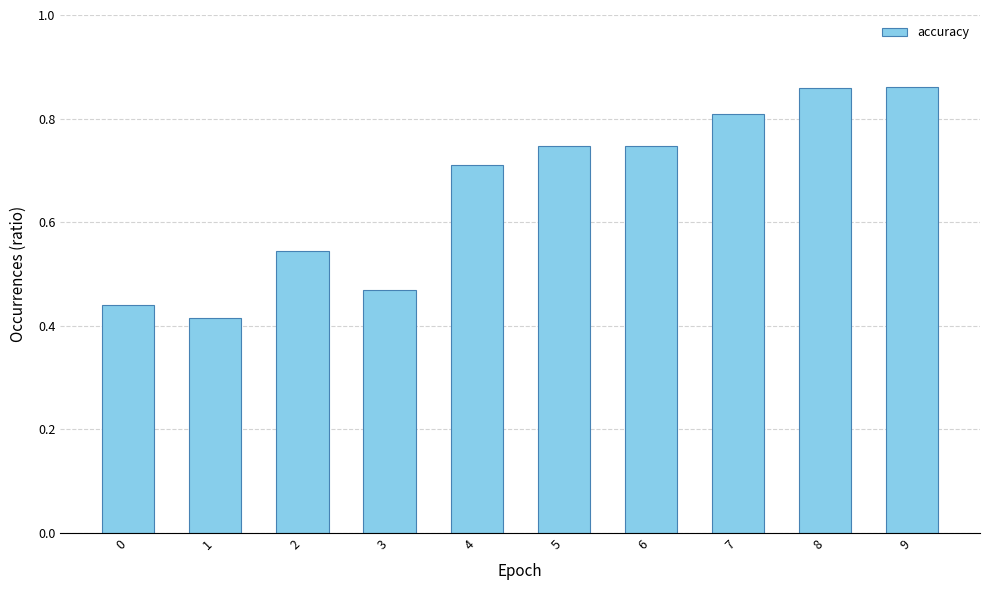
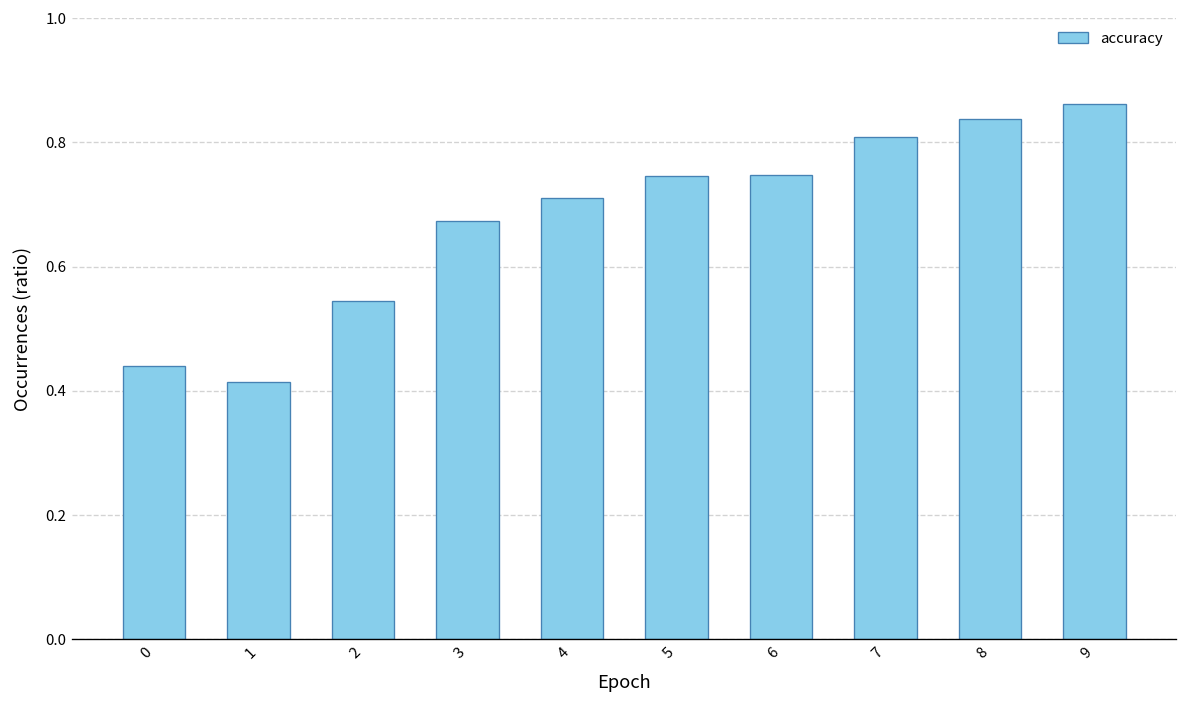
3: 0.47 -> 0.67
8: 0.86 -> 0.84
